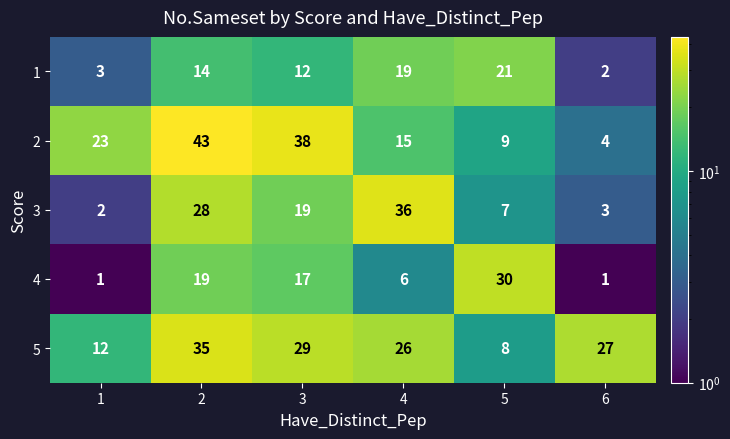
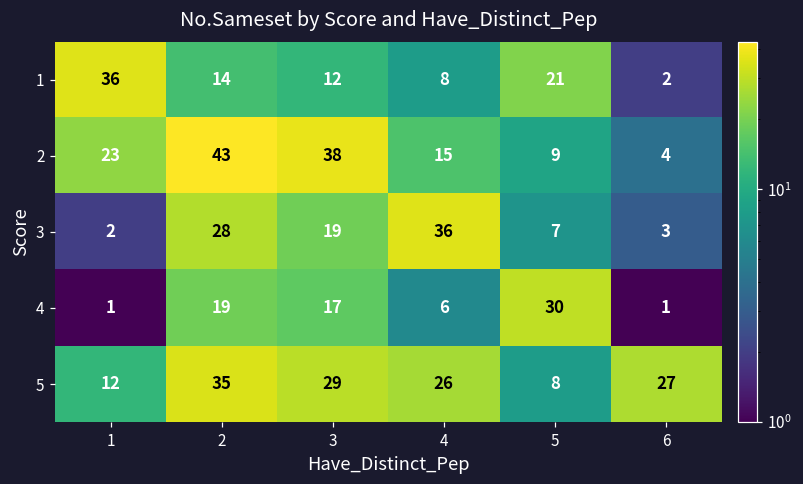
1, 1: 3 -> 36
1, 4: 19 -> 8
